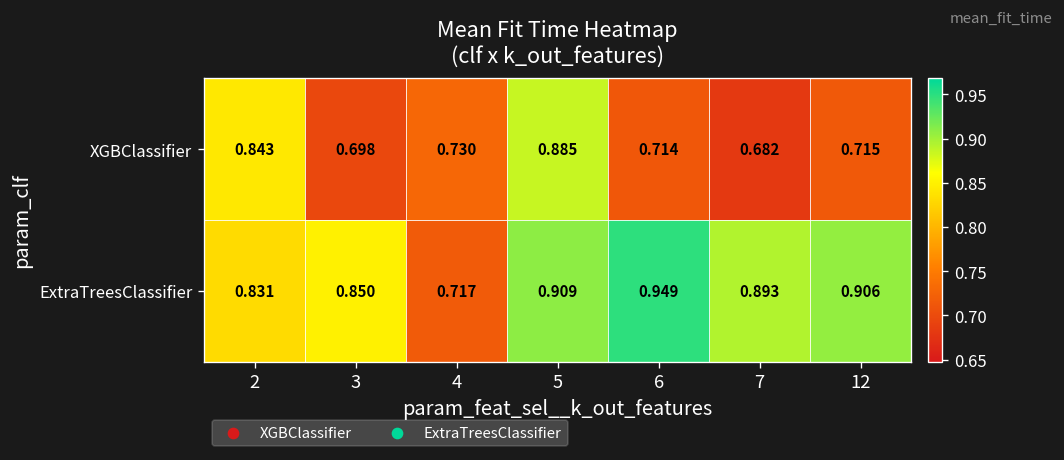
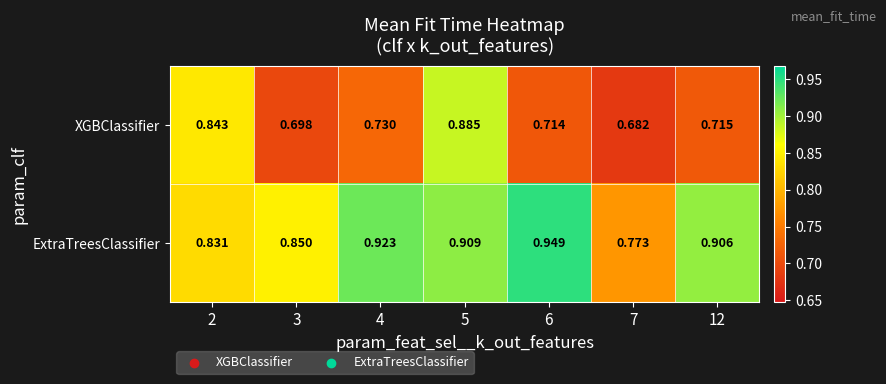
ExtraTreesClassifier, 4: 0.717 -> 0.923
ExtraTreesClassifier, 7: 0.893 -> 0.773
